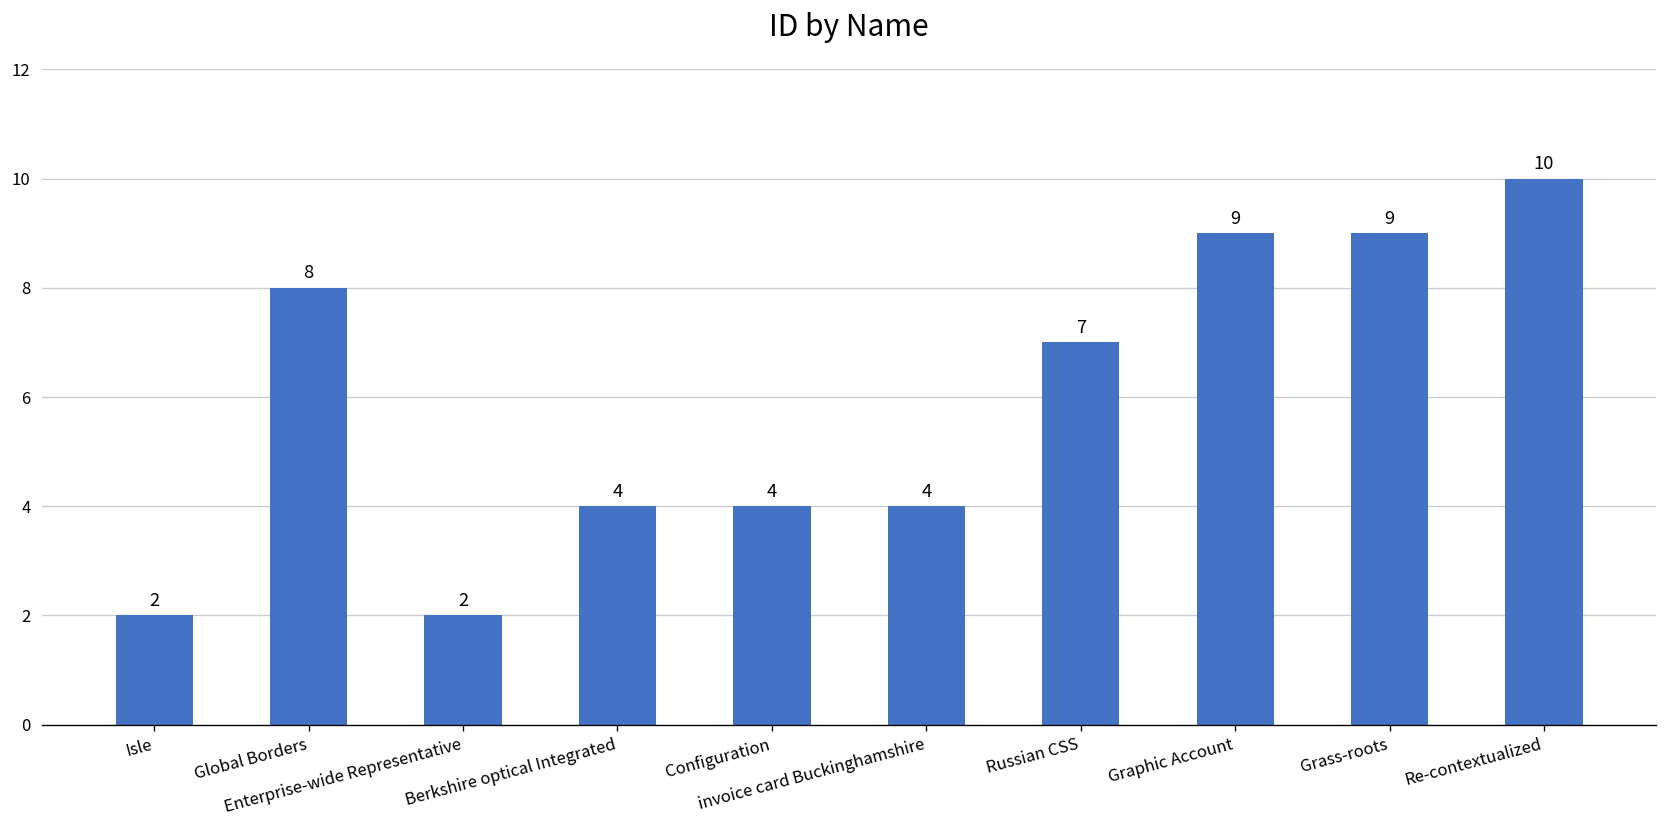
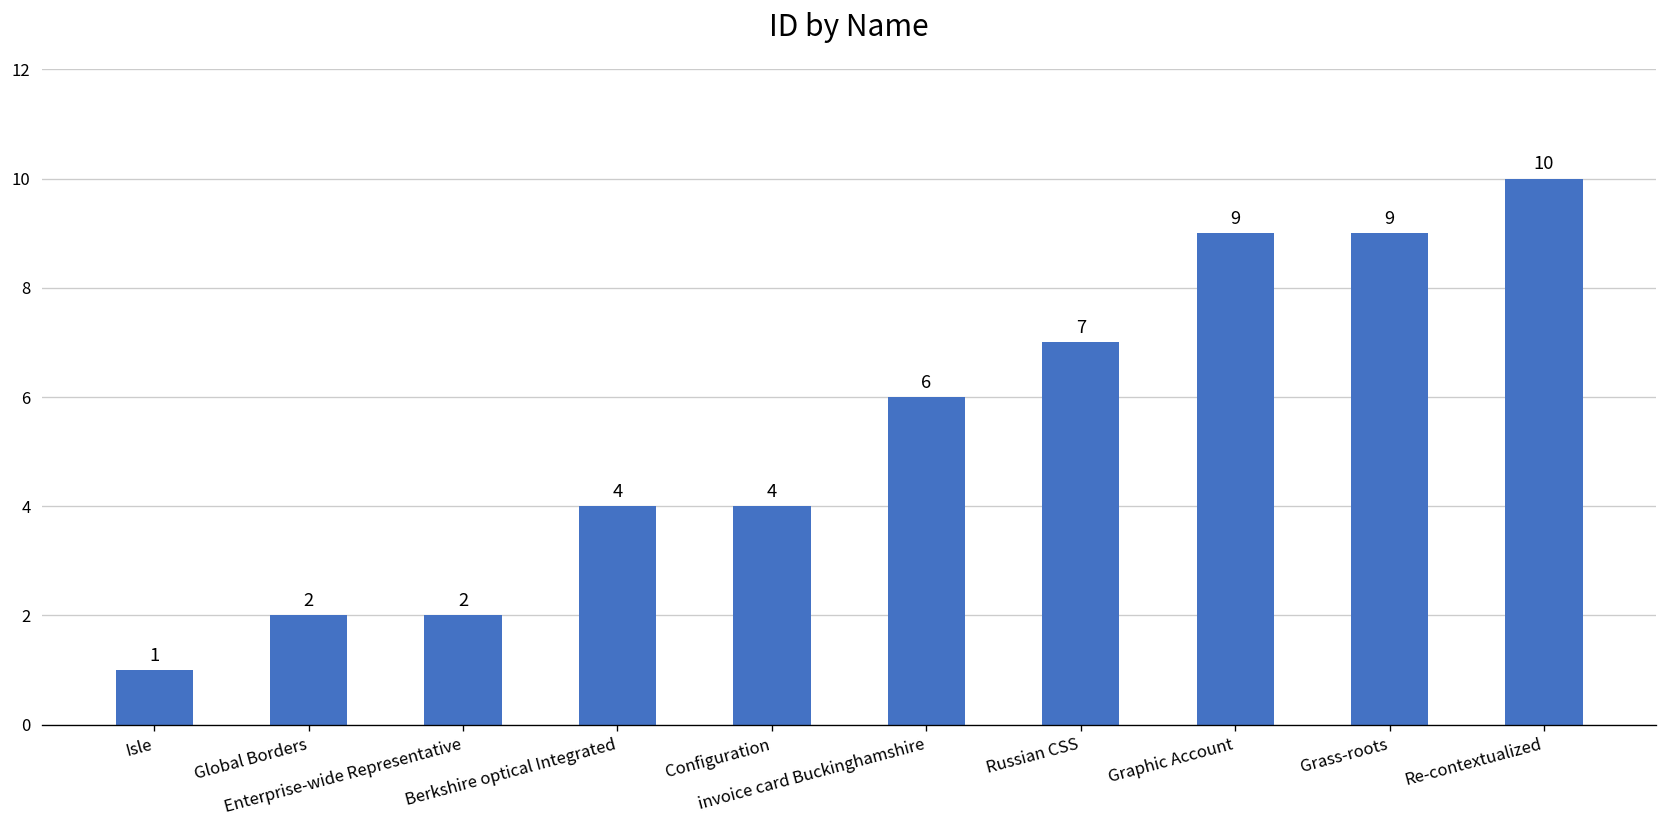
Isle: 2 -> 1
Global Borders: 8 -> 2
invoice card Buckinghamshire: 4 -> 6
